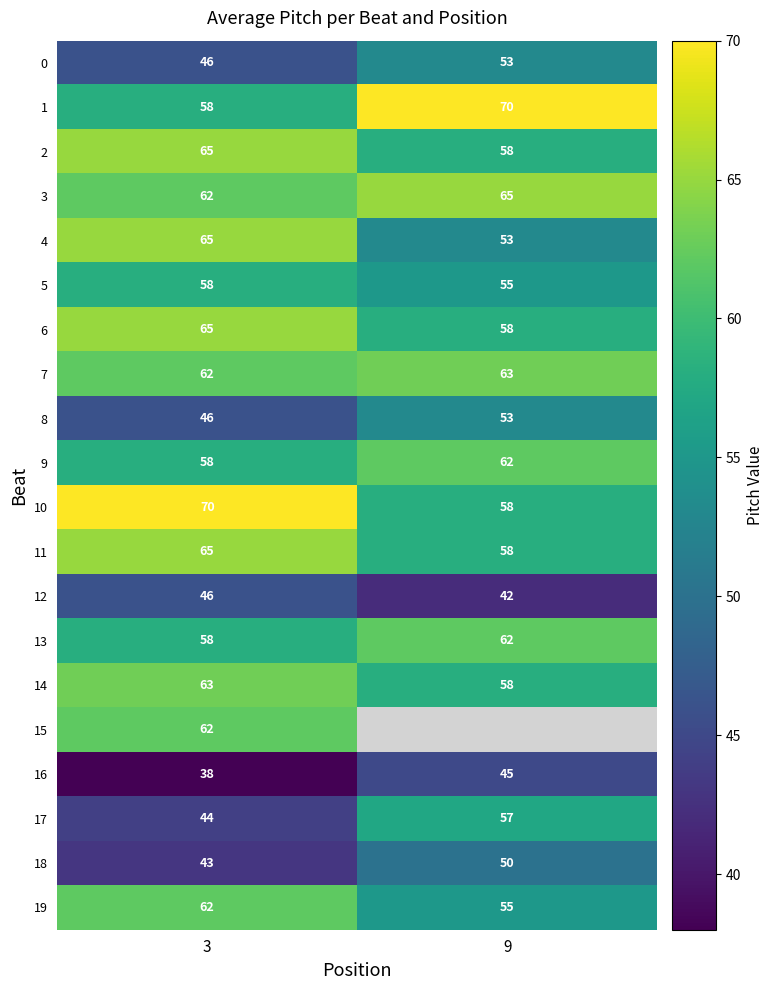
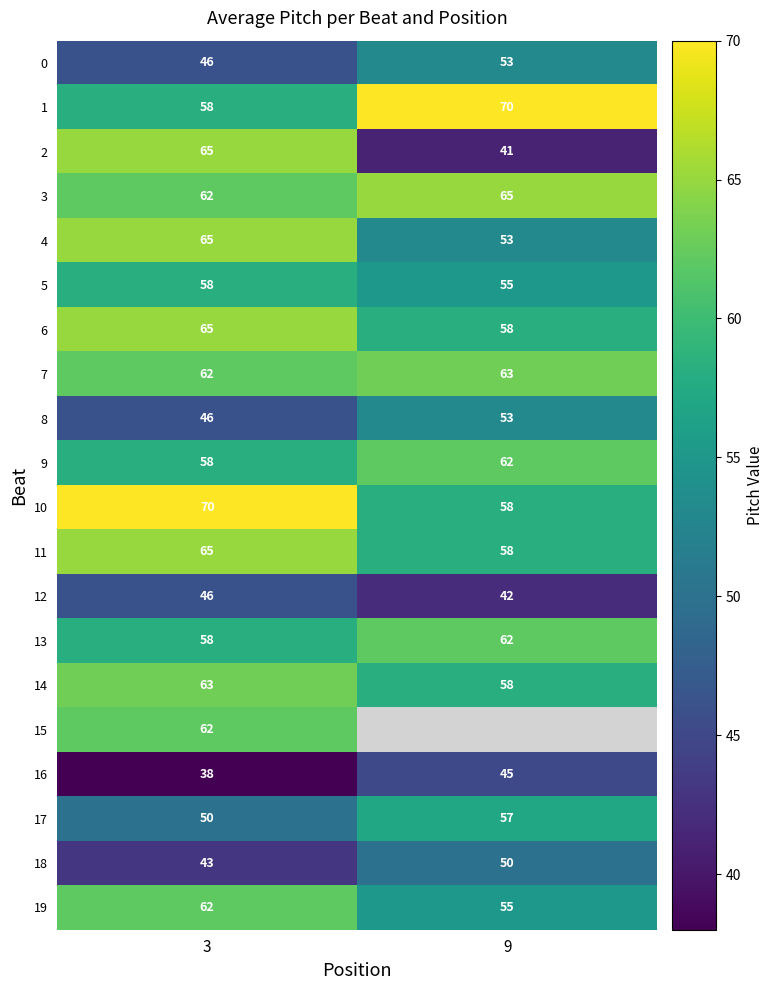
2, 9: 58 -> 41
17, 3: 44 -> 50
